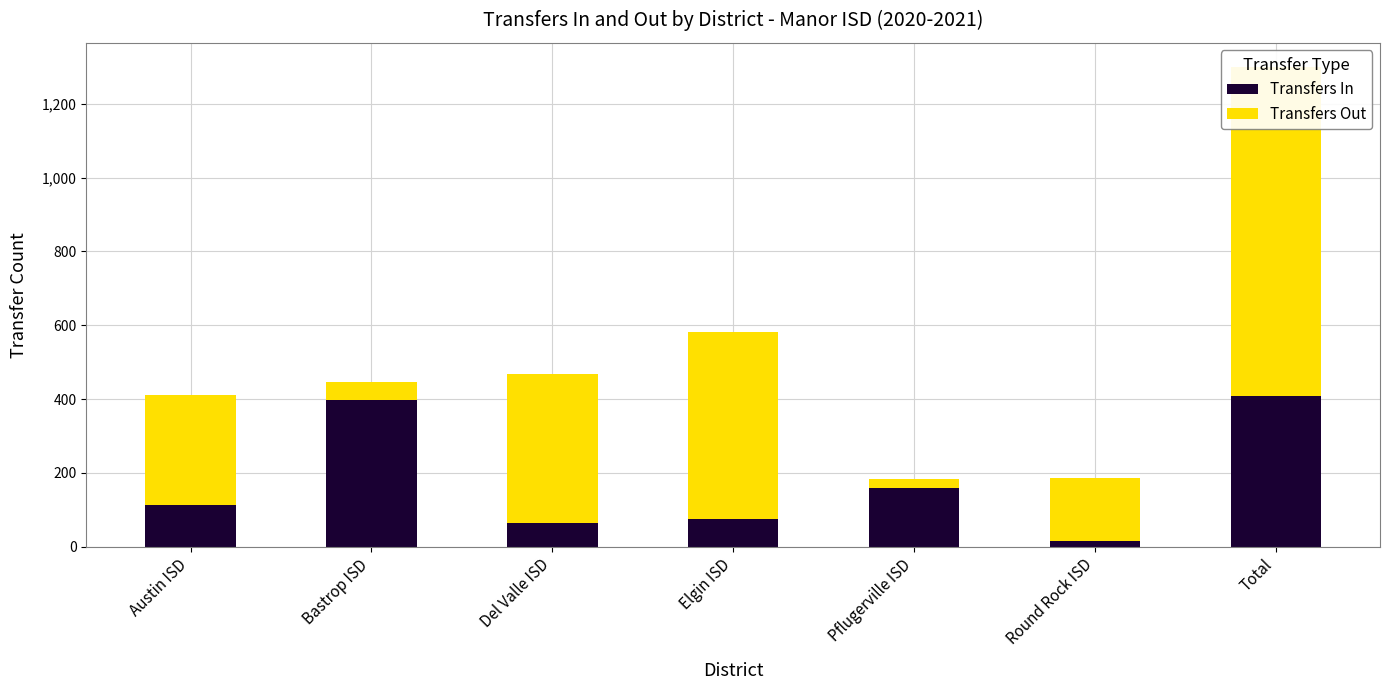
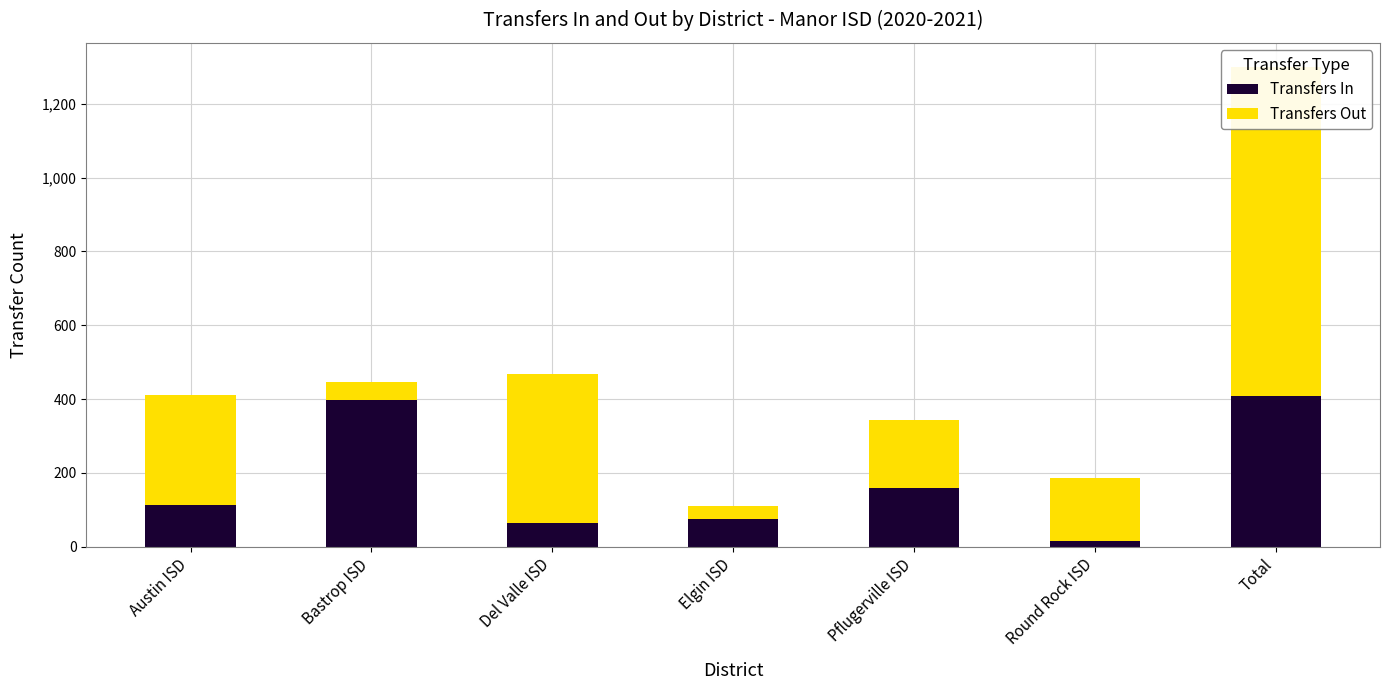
Transfers Out, Elgin ISD: 510 -> 40
Transfers Out, Pflugerville ISD: 20 -> 180
